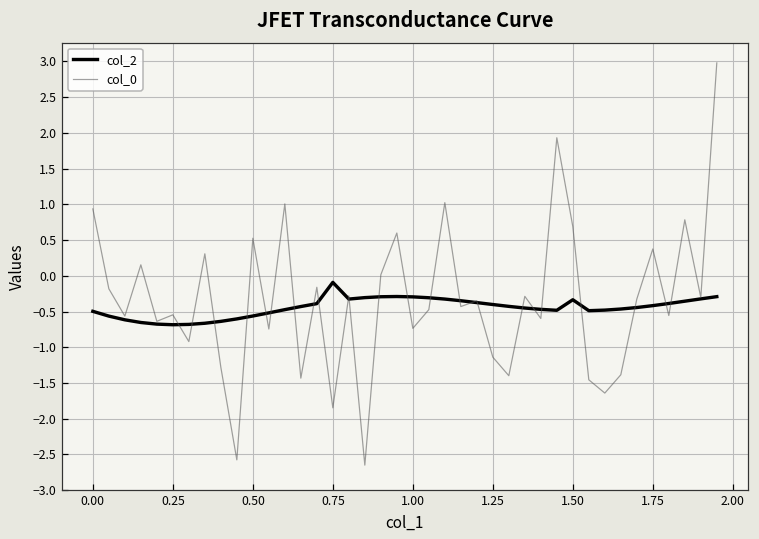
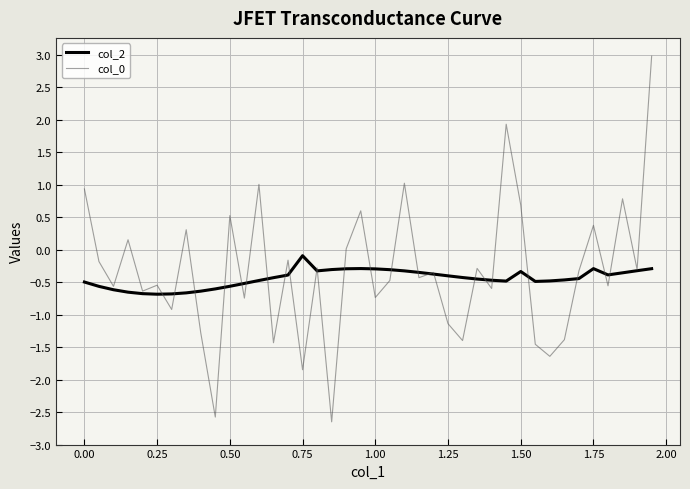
col_2, 1.75: -0.4 -> -0.3
